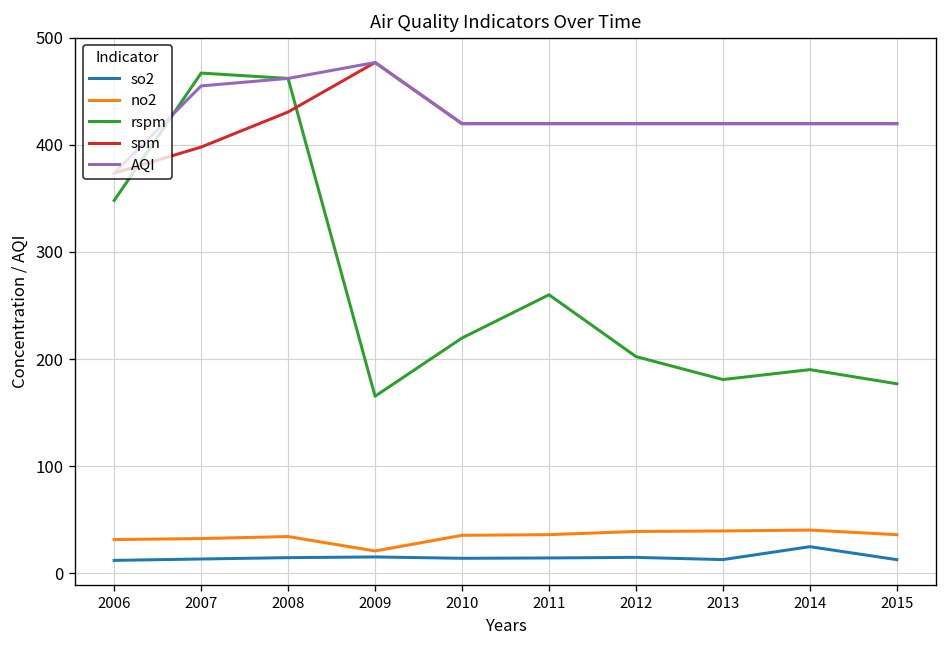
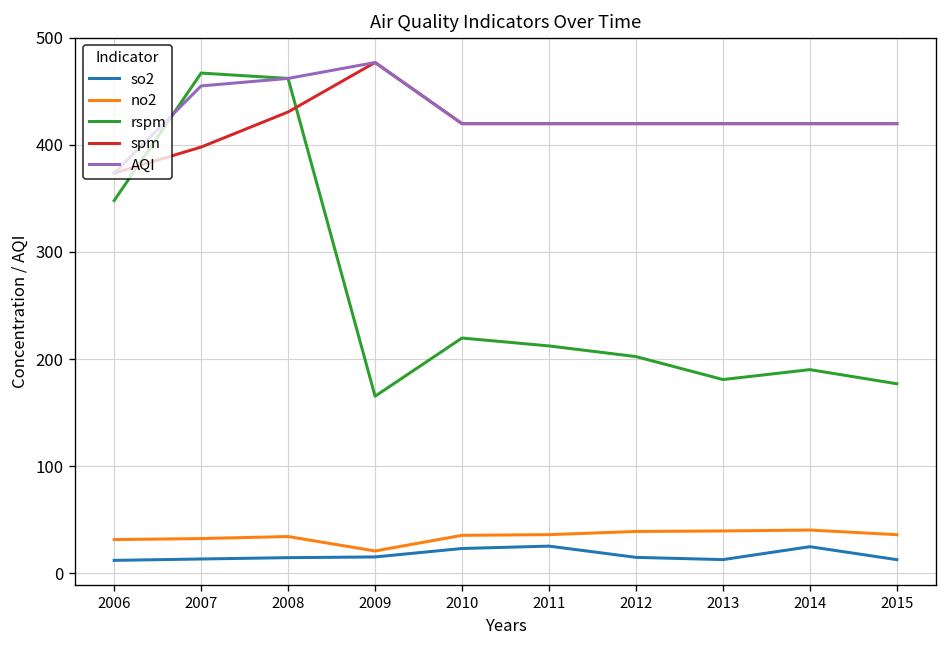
so2, 2010: 10 -> 20
so2, 2011: 10 -> 30
rspm, 2011: 260 -> 210
